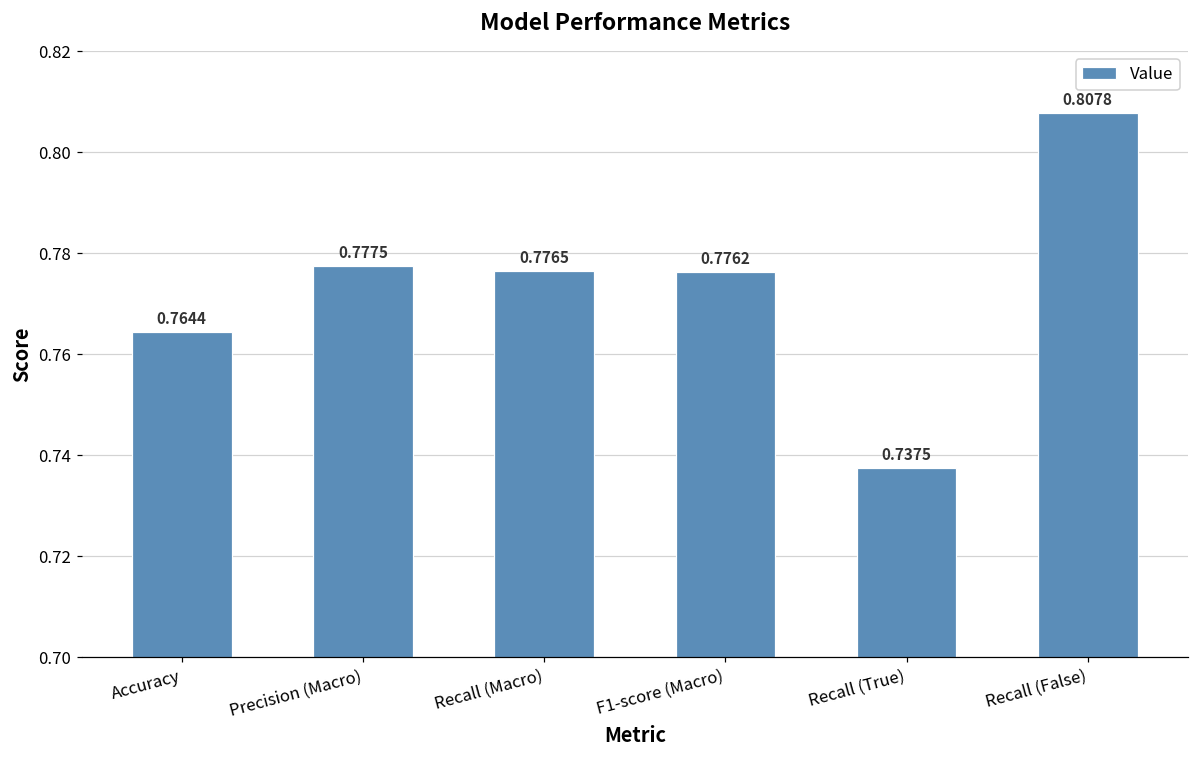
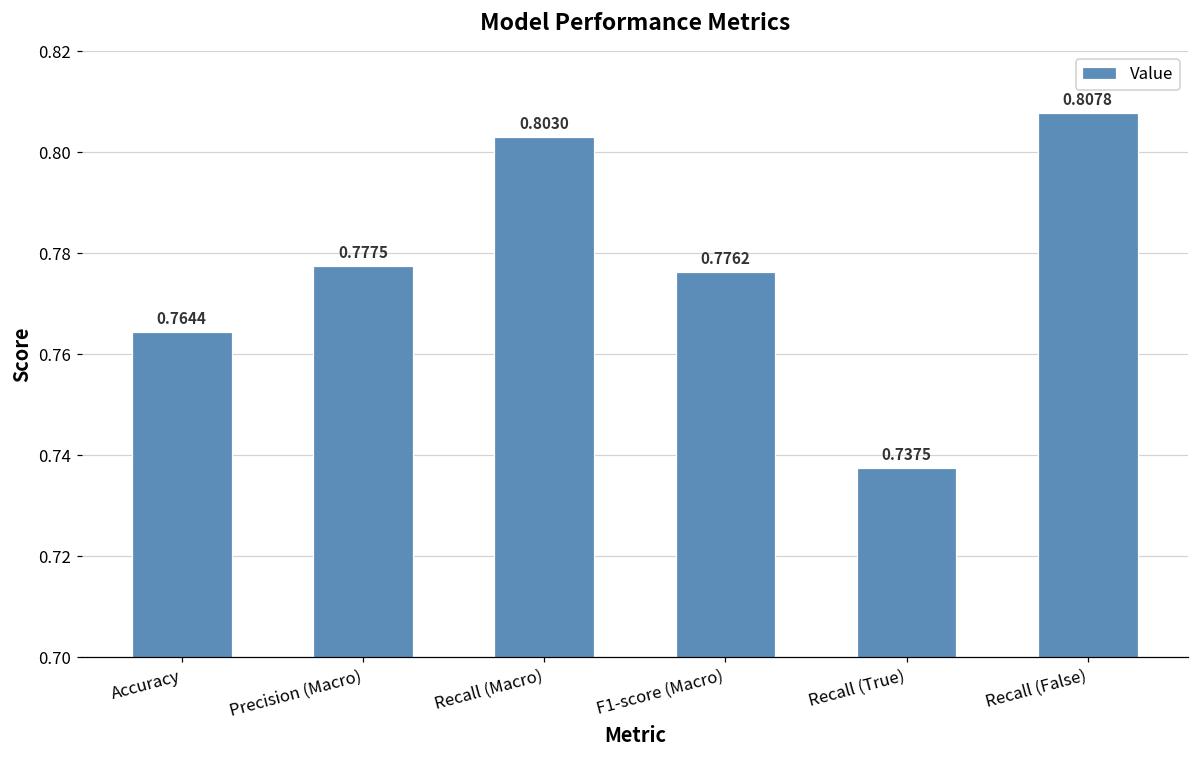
Recall (Macro): 0.7765 -> 0.8030
